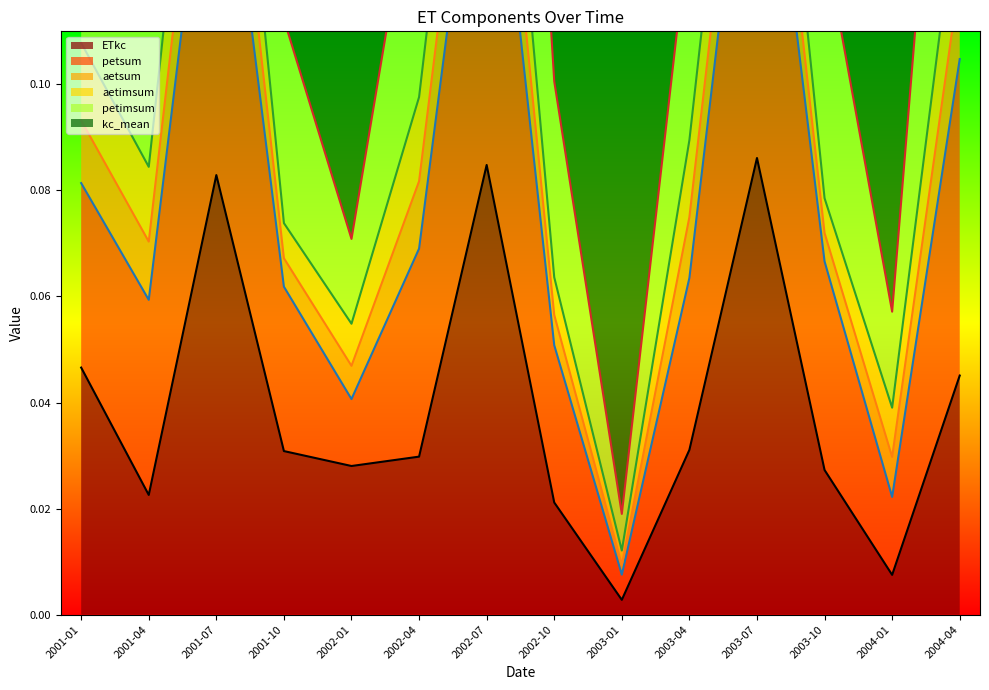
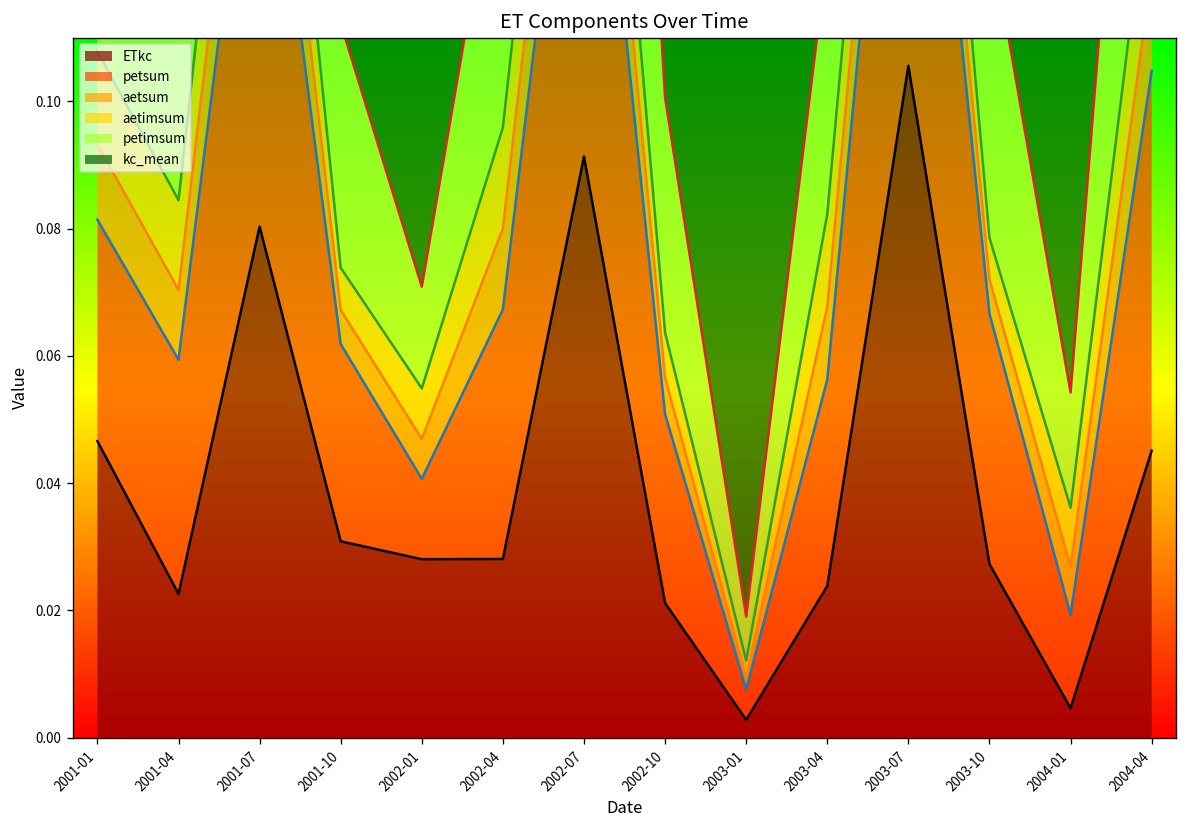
ETkc, 2001-07: 0.083 -> 0.080
ETkc, 2002-04: 0.030 -> 0.028
ETkc, 2002-07: 0.085 -> 0.091
ETkc, 2003-04: 0.031 -> 0.024
ETkc, 2003-07: 0.086 -> 0.106
ETkc, 2004-01: 0.008 -> 0.005
